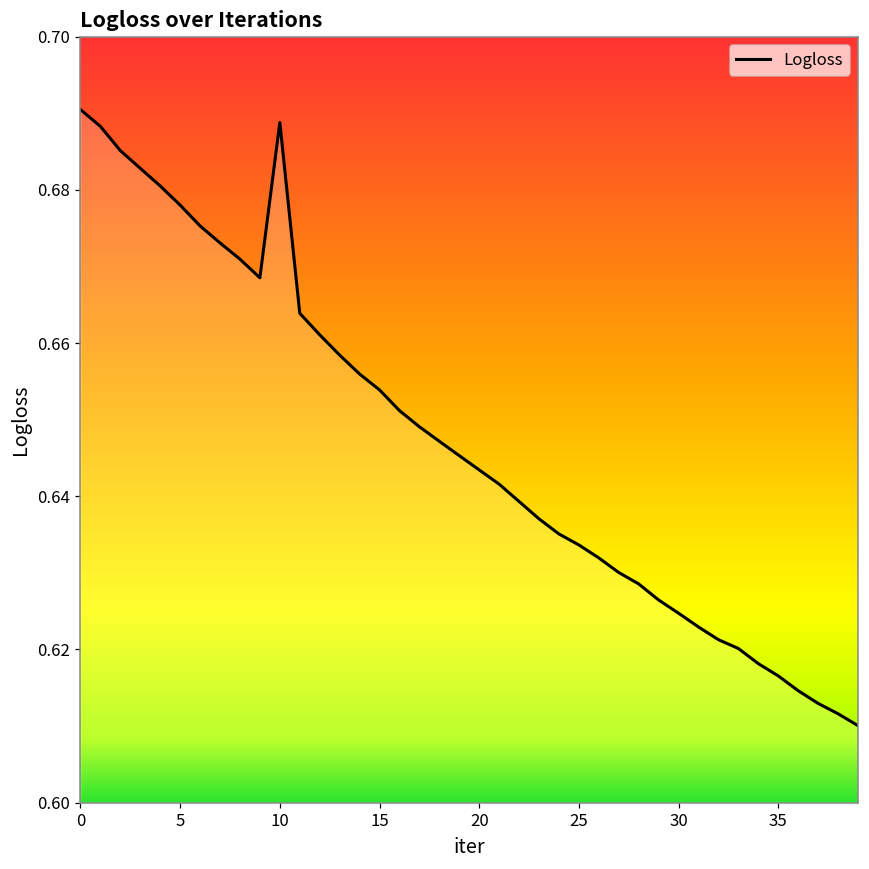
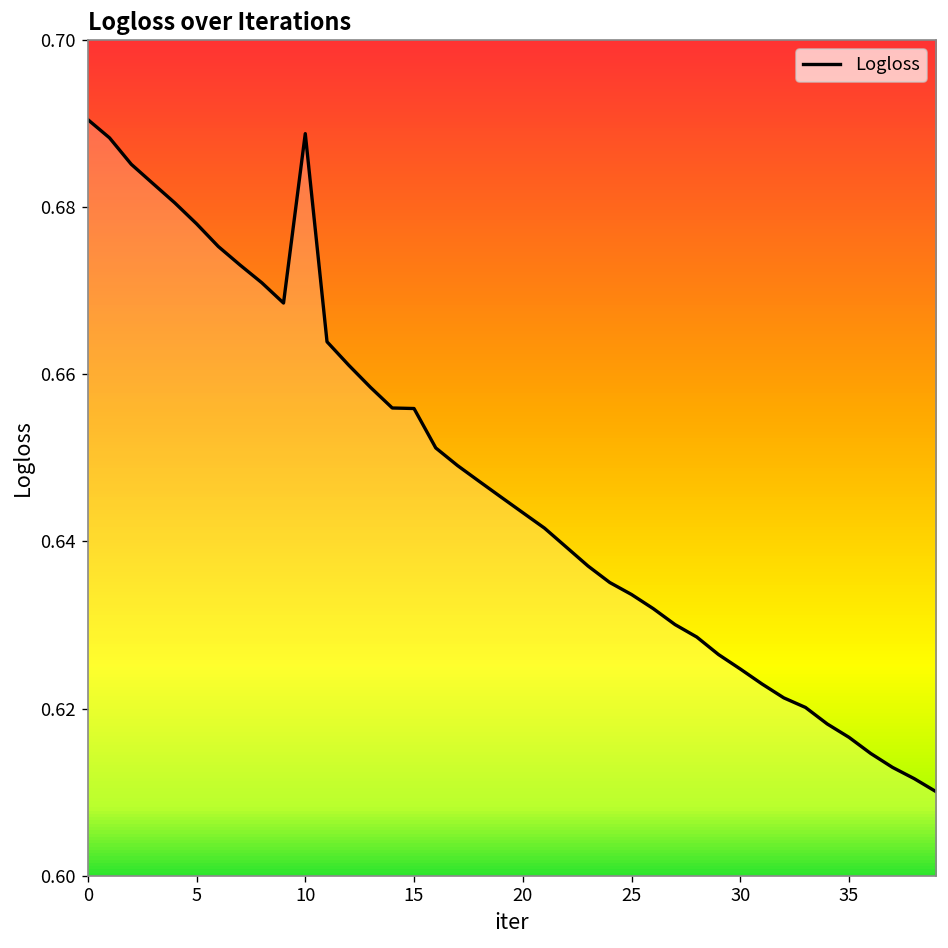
15: 0.654 -> 0.656
